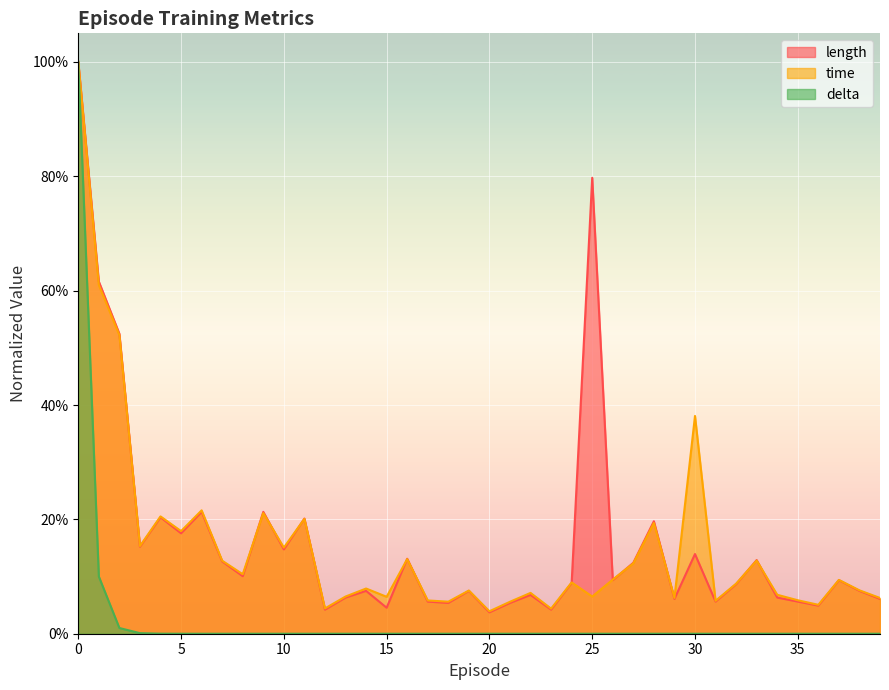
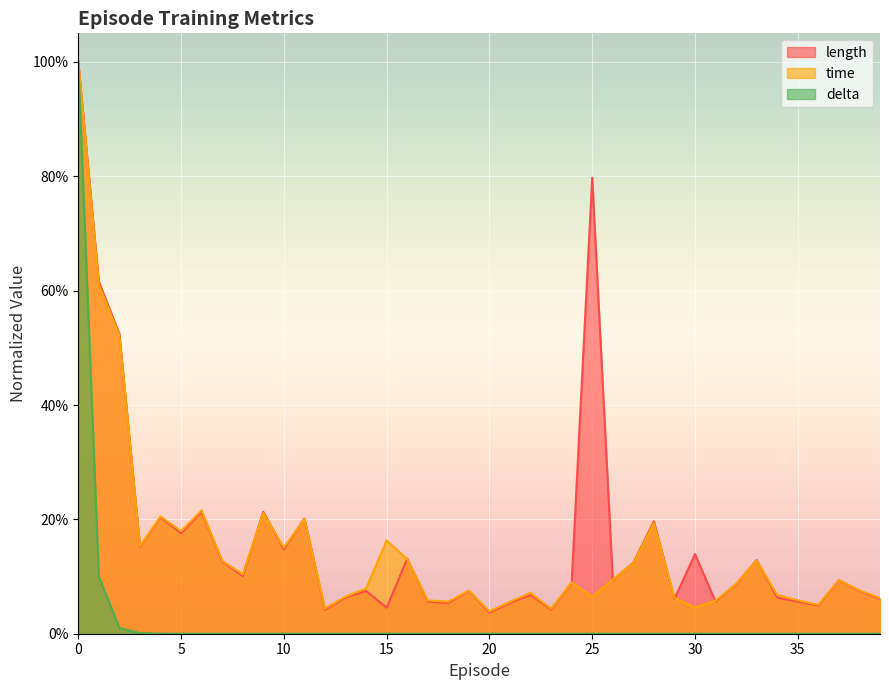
time, 15: 6% -> 16%
time, 30: 38% -> 5%
